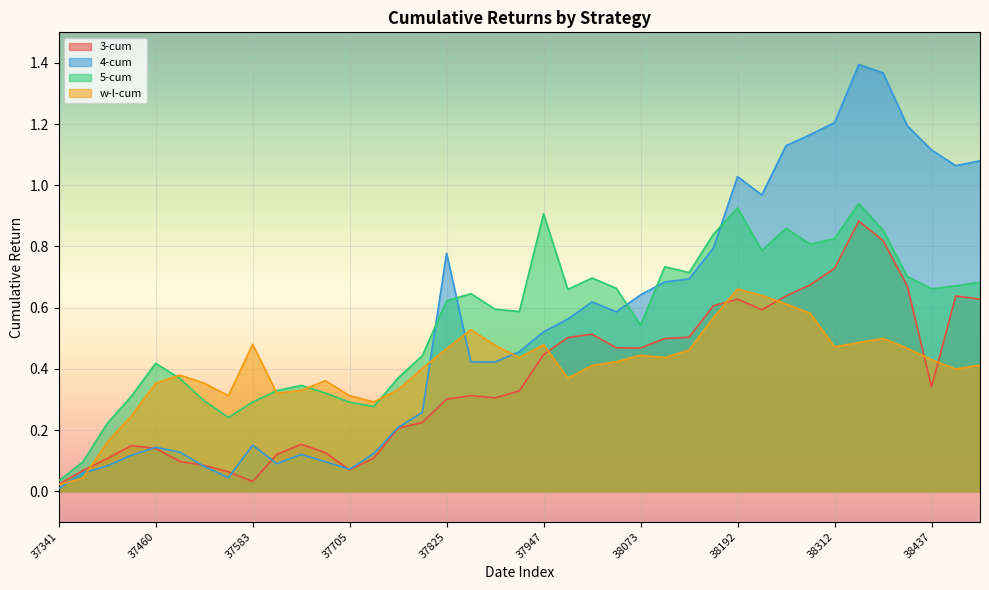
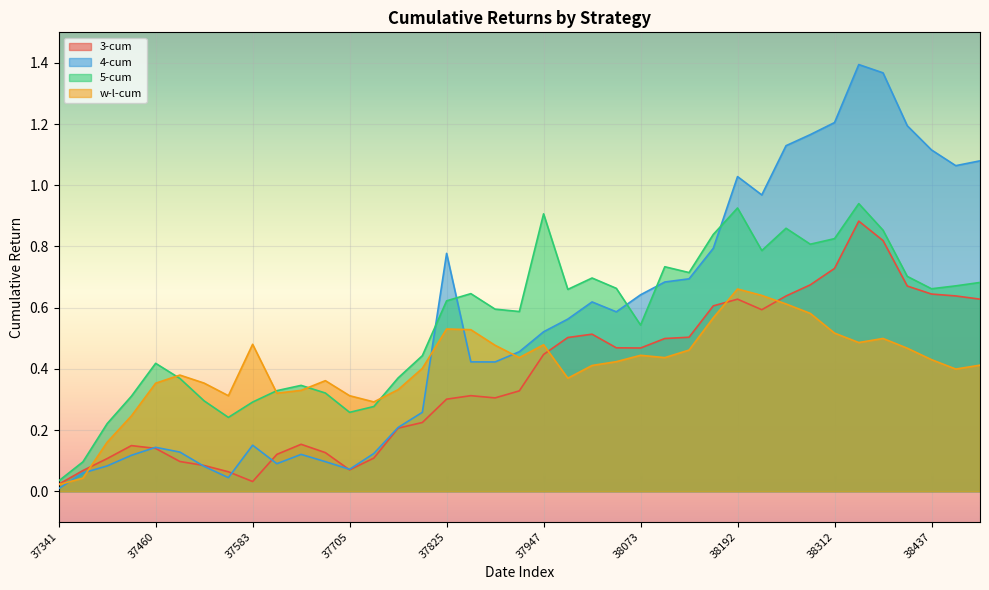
5-cum, 37705: 0.29 -> 0.26
w-l-cum, 37825: 0.47 -> 0.53
w-l-cum, 38312: 0.47 -> 0.52
3-cum, 38437: 0.34 -> 0.64
